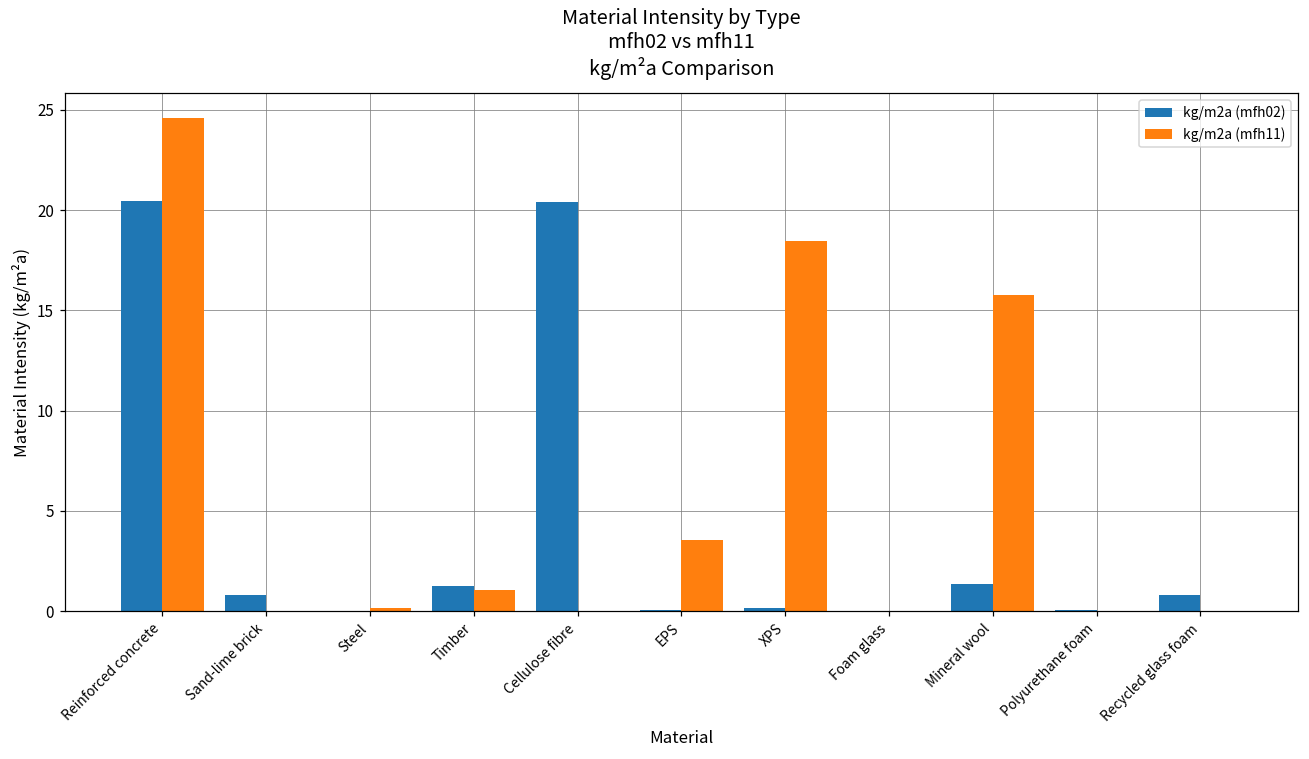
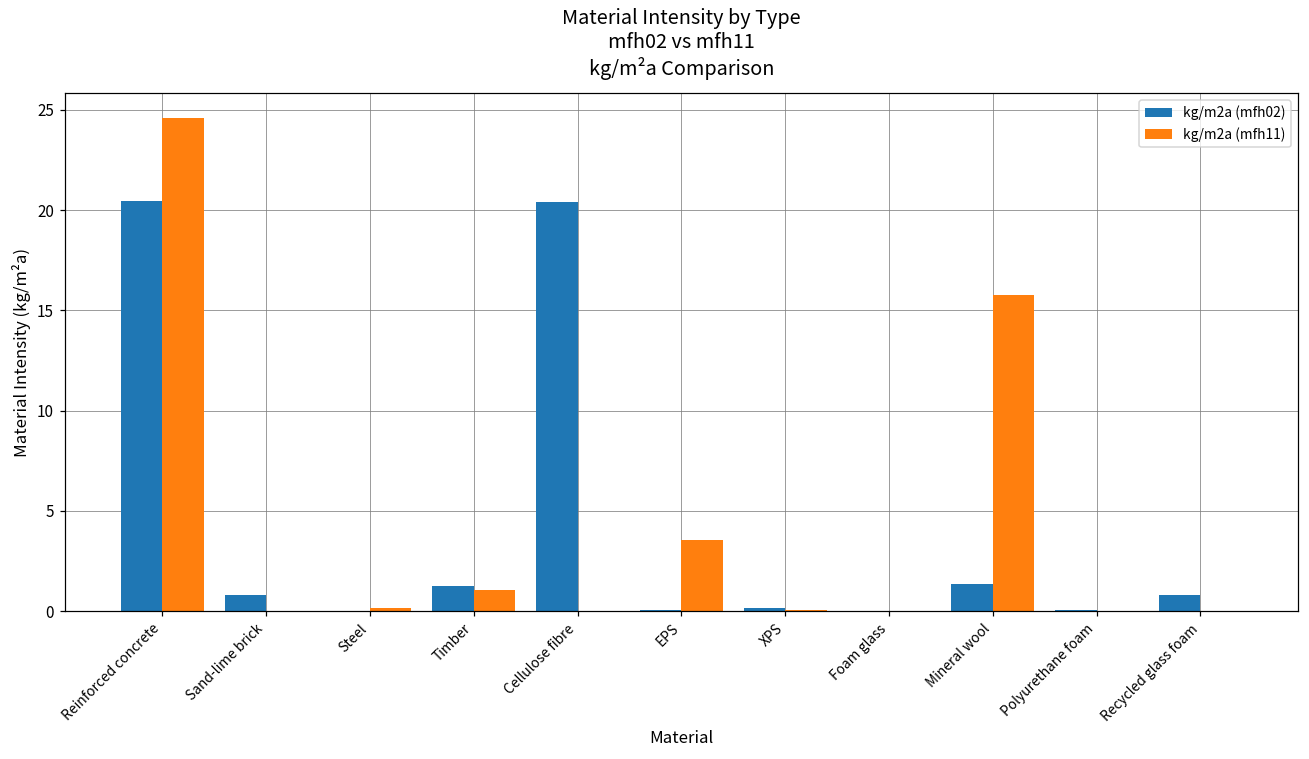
kg/m2a (mfh11), XPS: 18.5 -> 0.0
